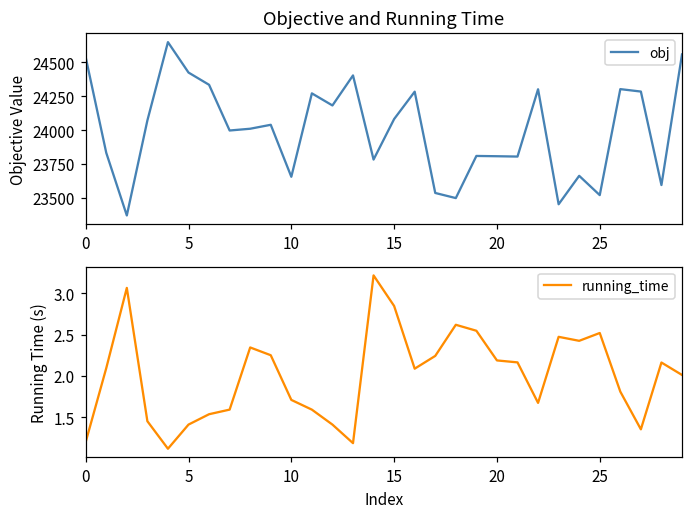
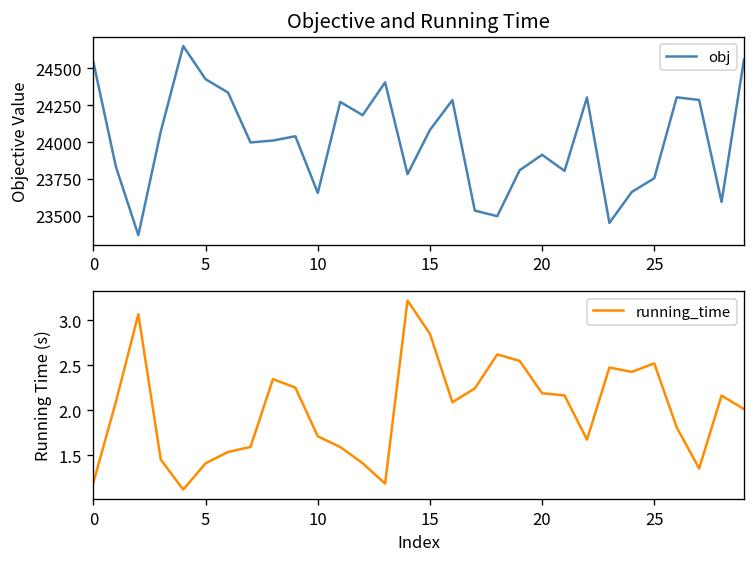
Objective and Running Time, 20: 23810 -> 23910
Objective and Running Time, 25: 23520 -> 23750
